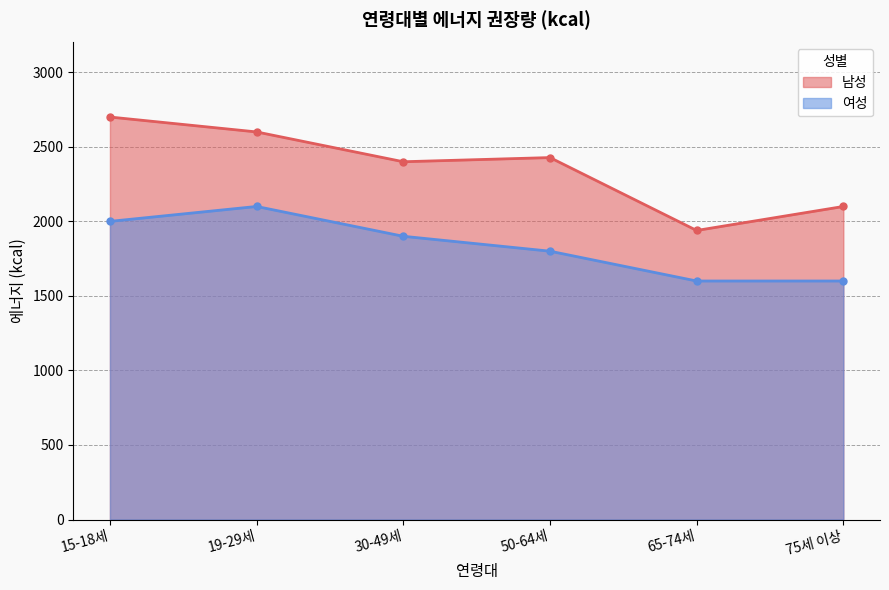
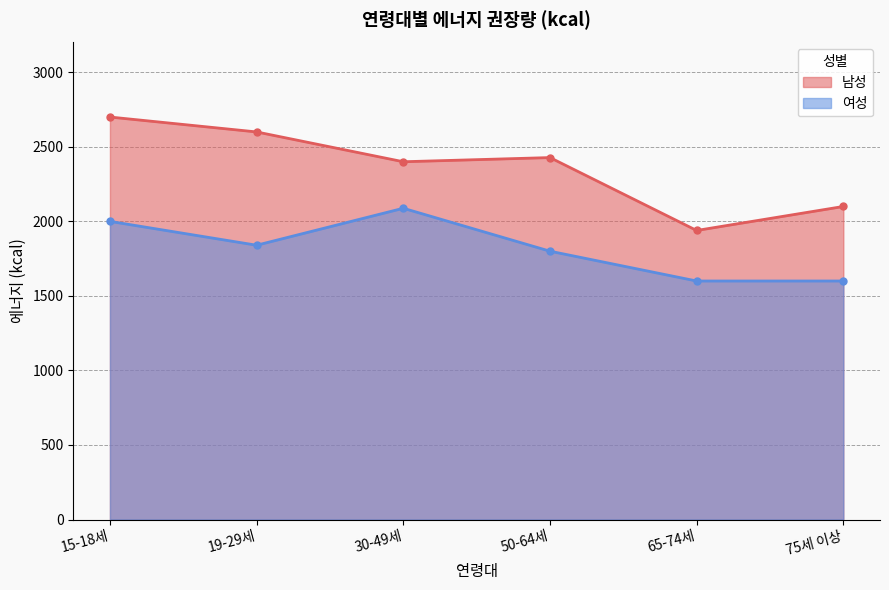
여성, 19-29세: 2100 -> 1840
여성, 30-49세: 1900 -> 2090
